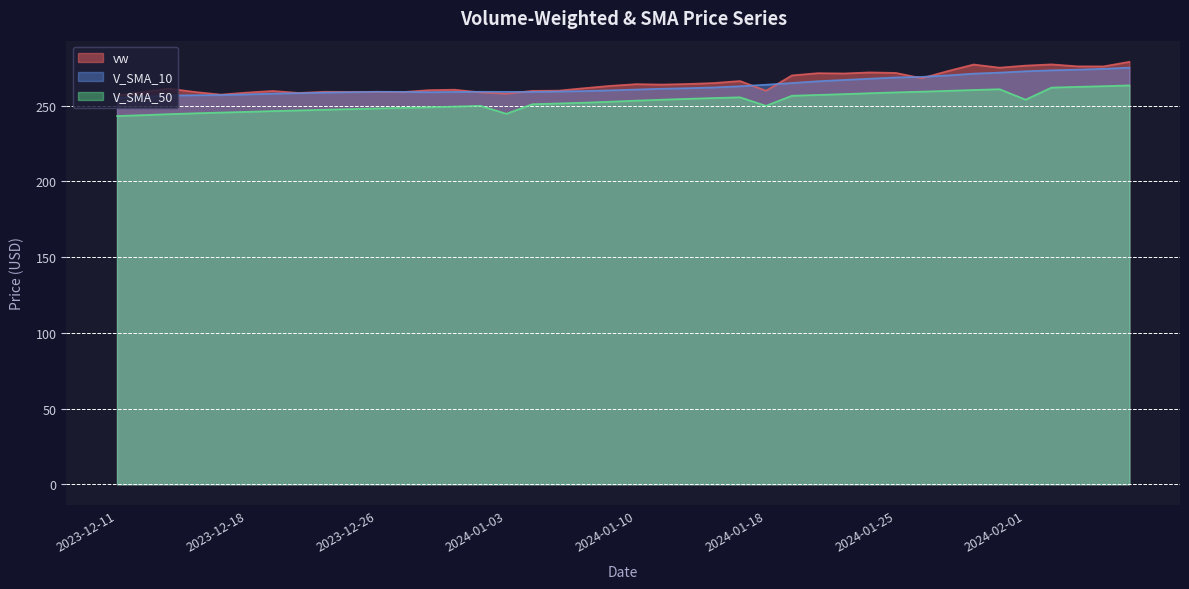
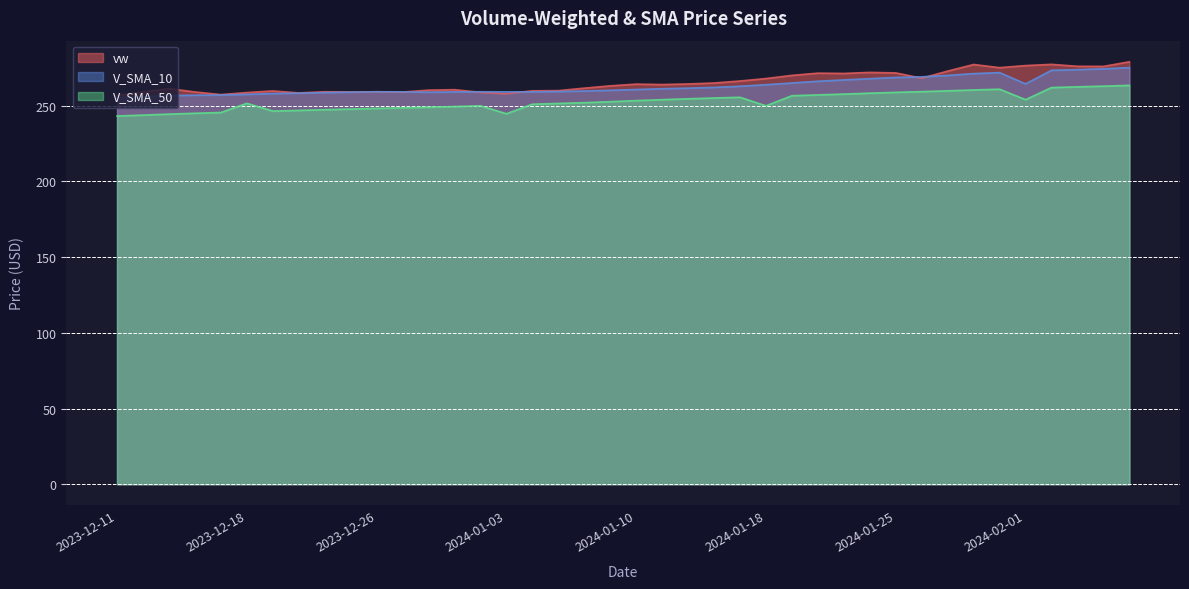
V_SMA_50, 2023-12-18: 246 -> 251
vw, 2024-01-18: 260 -> 268
V_SMA_10, 2024-02-01: 273 -> 264
